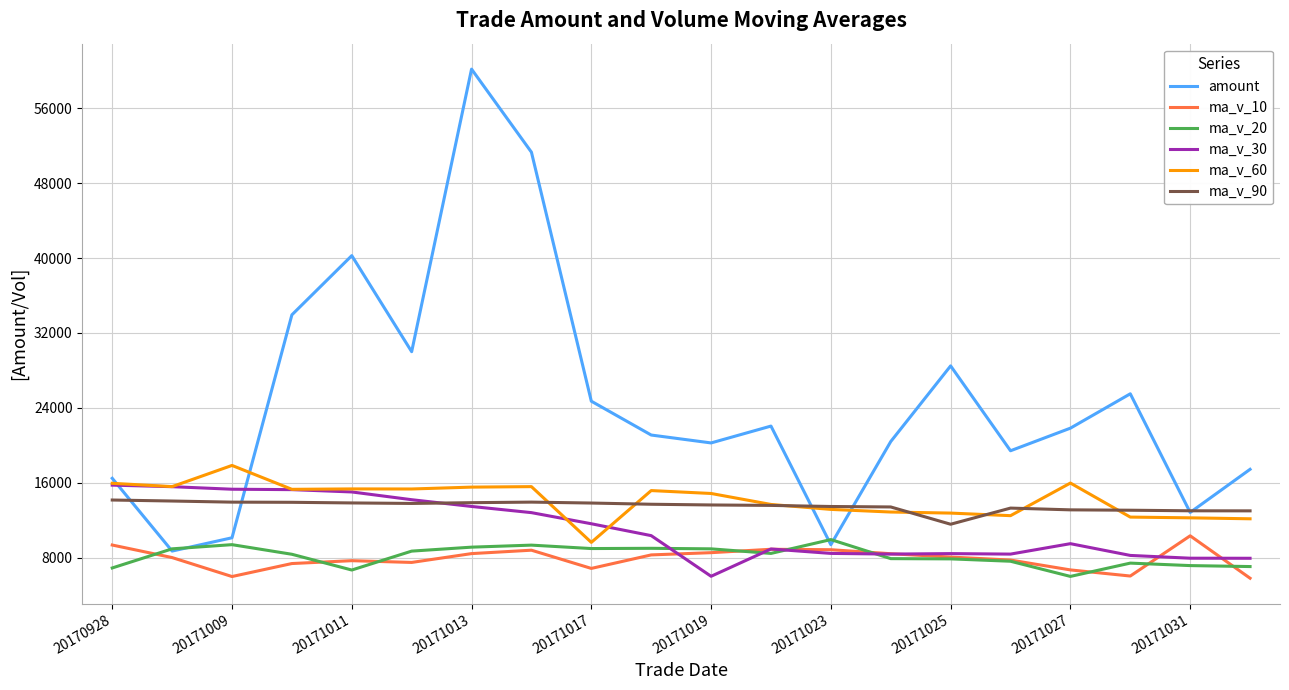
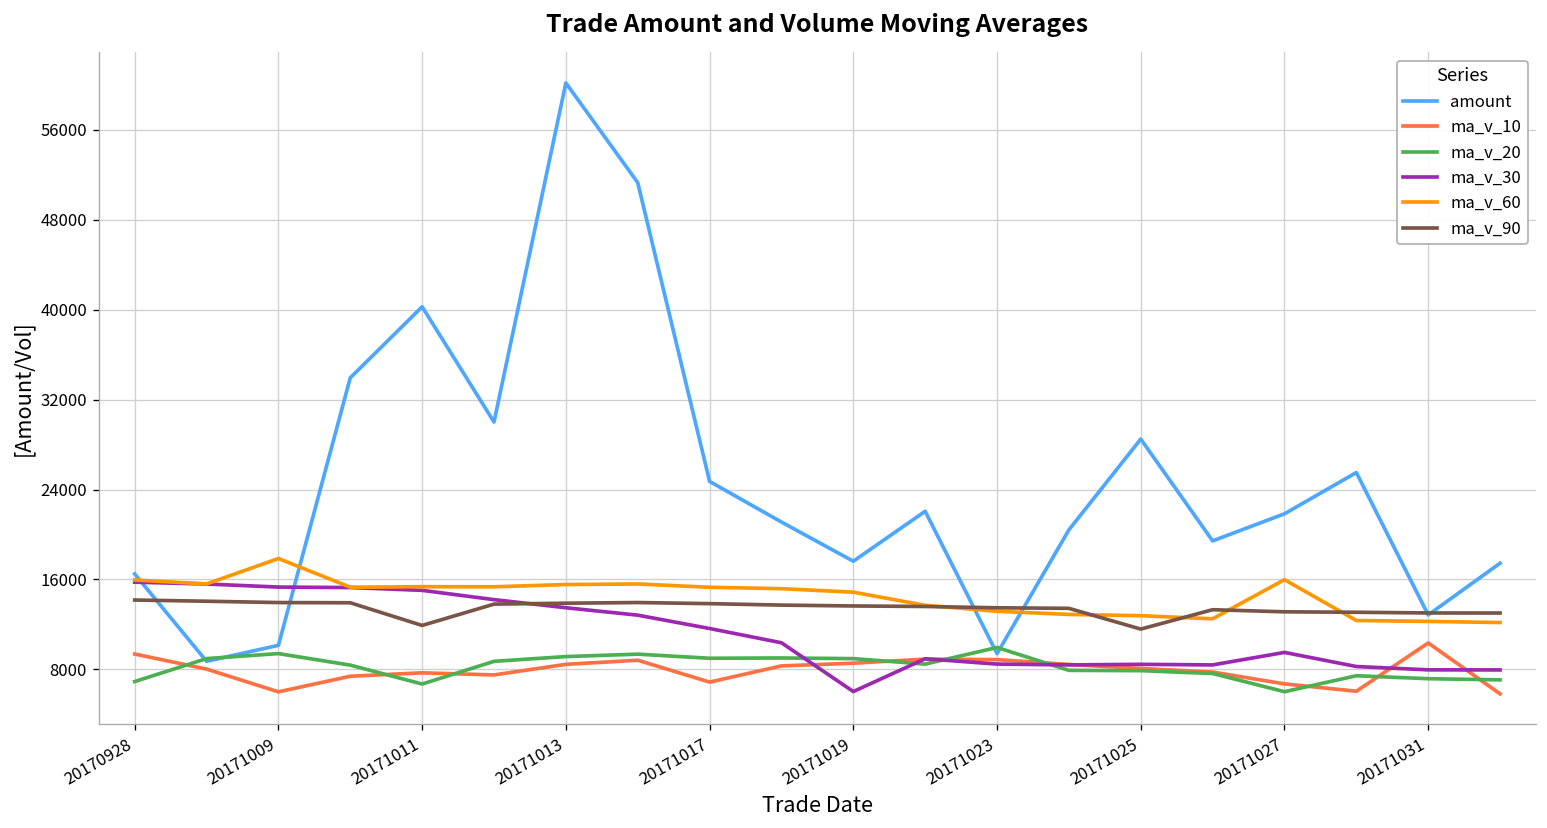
ma_v_90, 20171011: 14000 -> 12000
ma_v_60, 20171017: 10000 -> 15000
amount, 20171019: 20000 -> 18000
